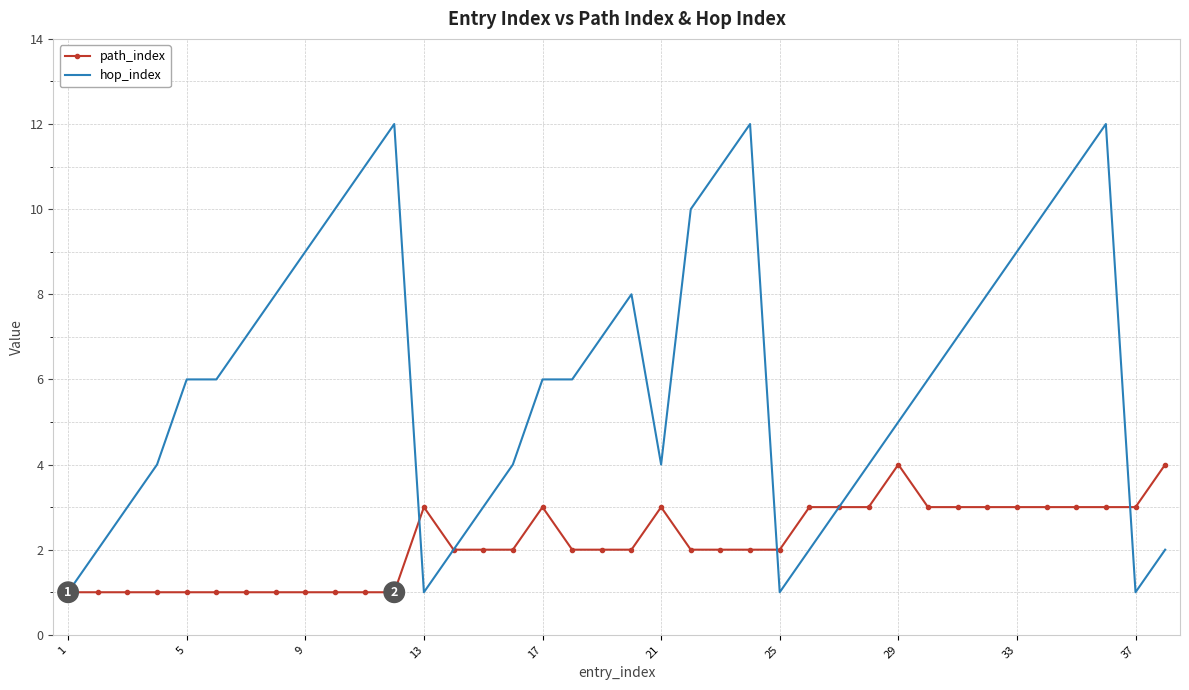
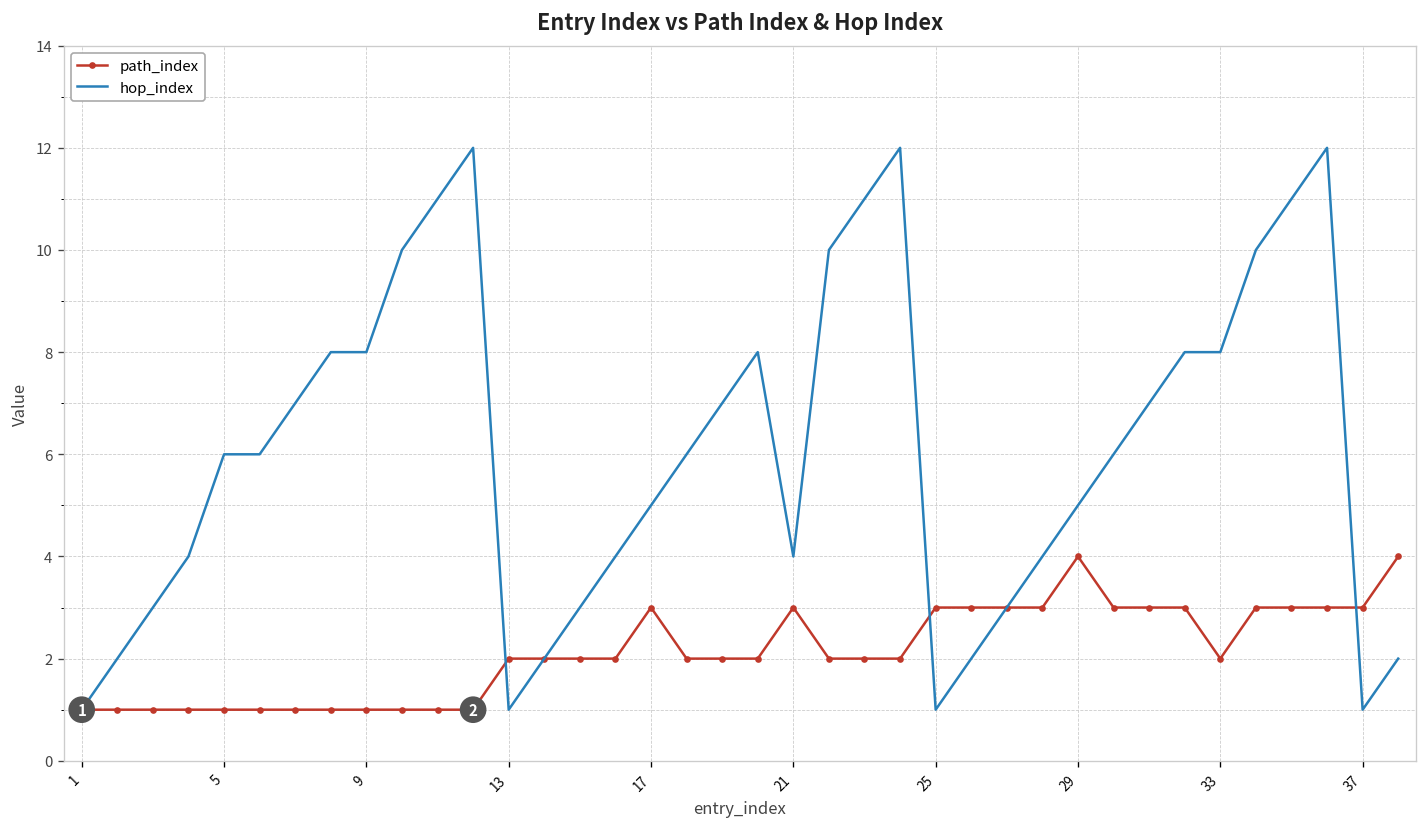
hop_index, 9: 9 -> 8
path_index, 13: 3 -> 2
hop_index, 17: 6 -> 5
path_index, 25: 2 -> 3
path_index, 33: 3 -> 2
hop_index, 33: 9 -> 8
